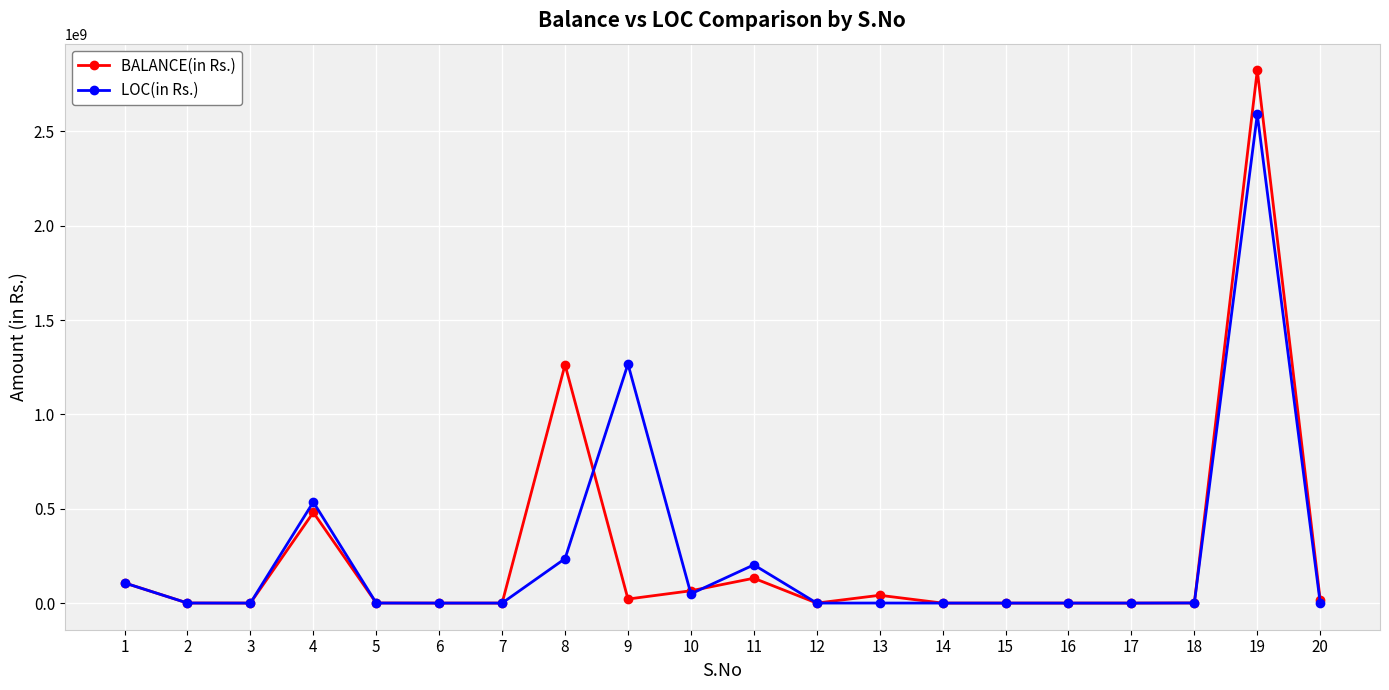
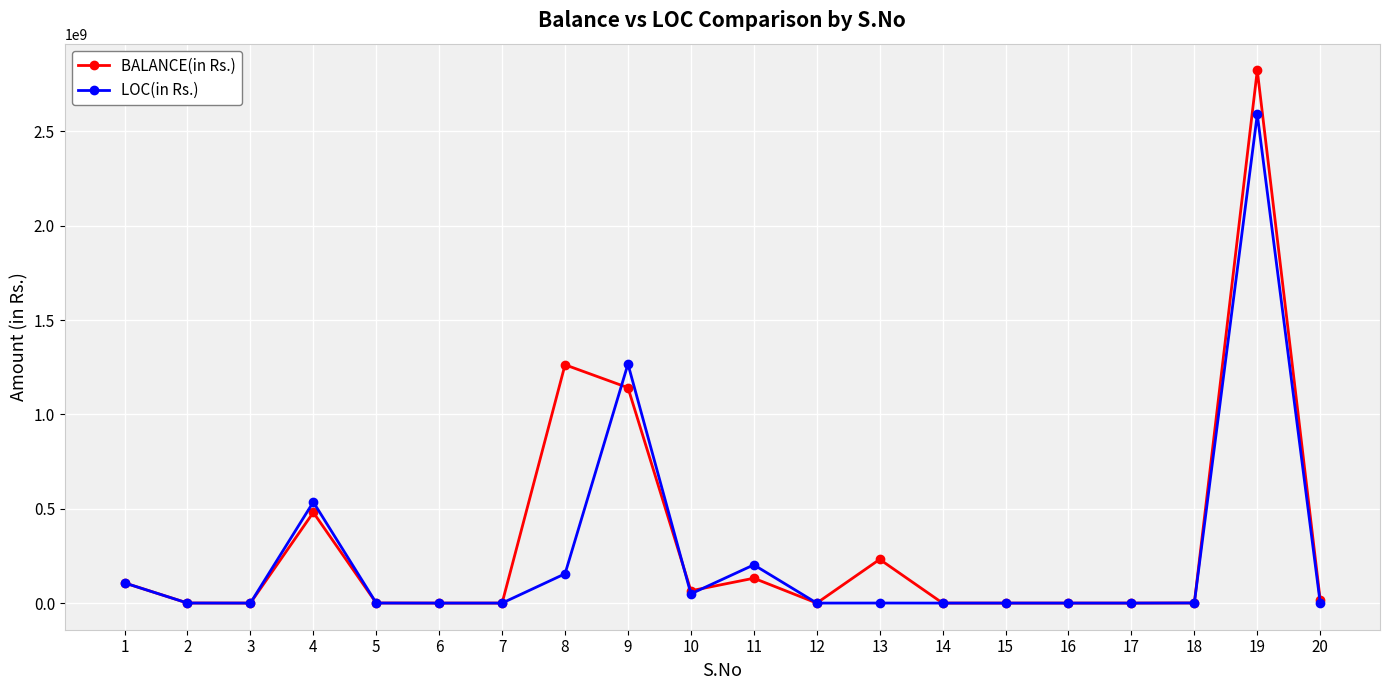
LOC(in Rs.), 8: 240000000 -> 160000000
BALANCE(in Rs.), 9: 20000000 -> 1140000000
BALANCE(in Rs.), 13: 40000000 -> 230000000
